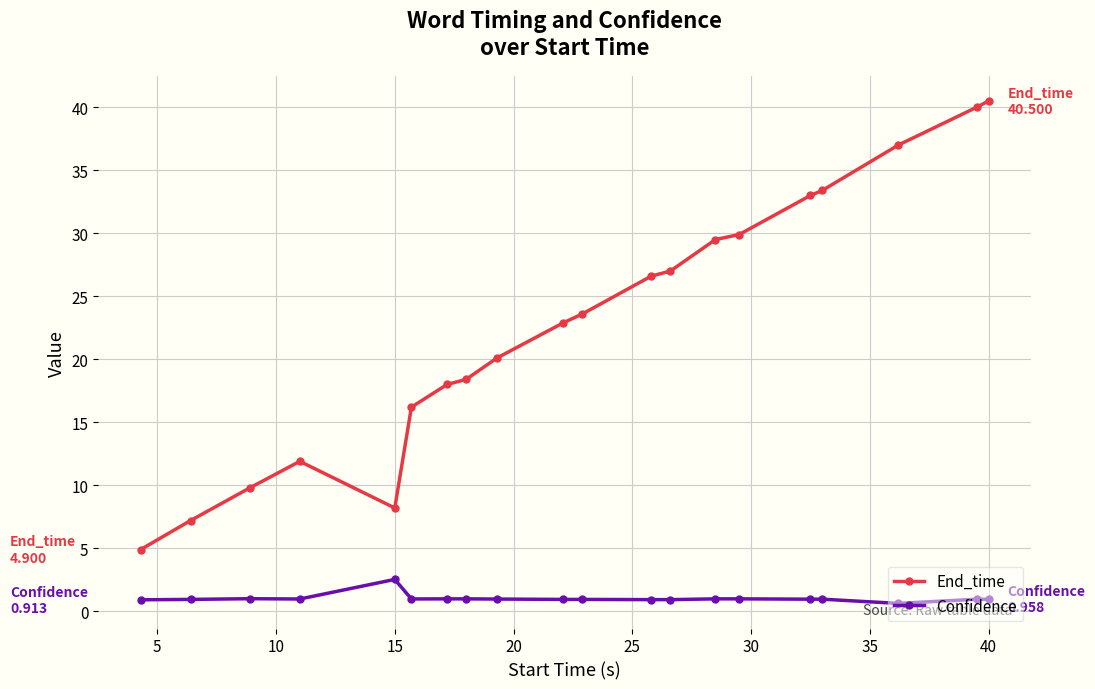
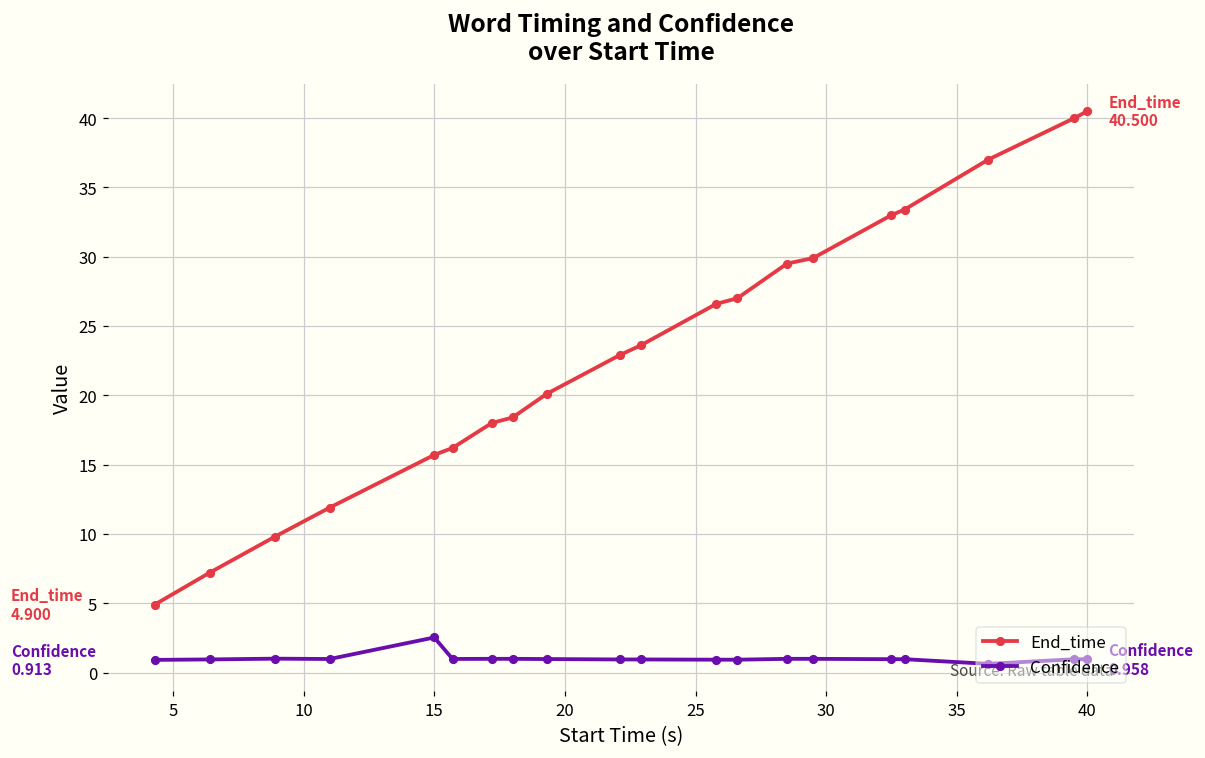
End_time, 15: 8.2 -> 15.7
